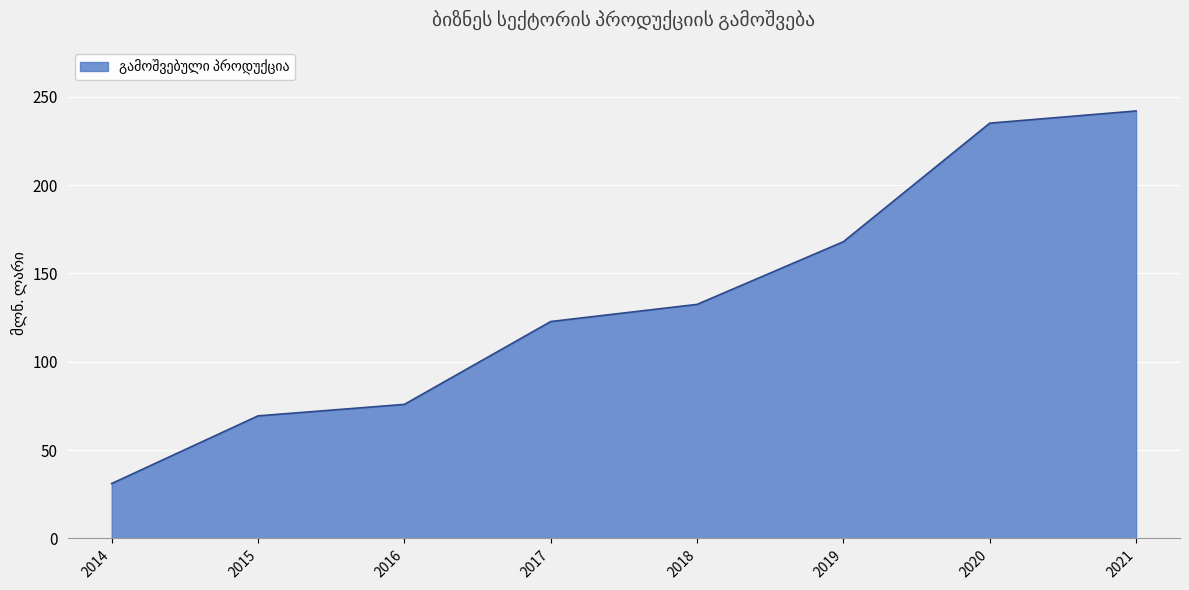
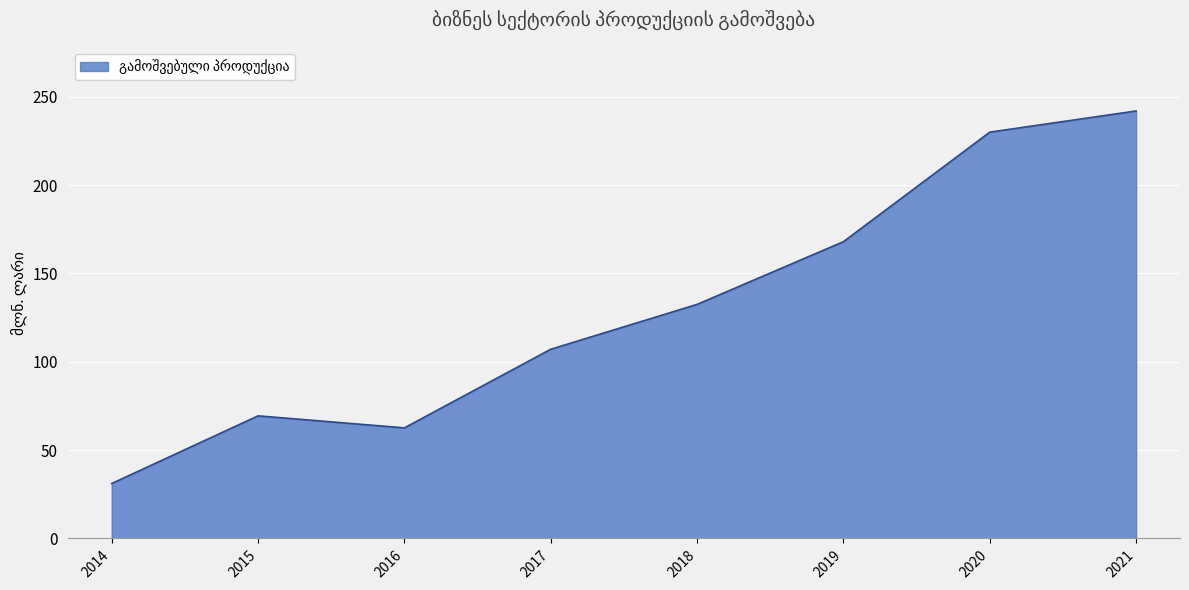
2016: 76 -> 63
2017: 123 -> 107
2020: 235 -> 230
